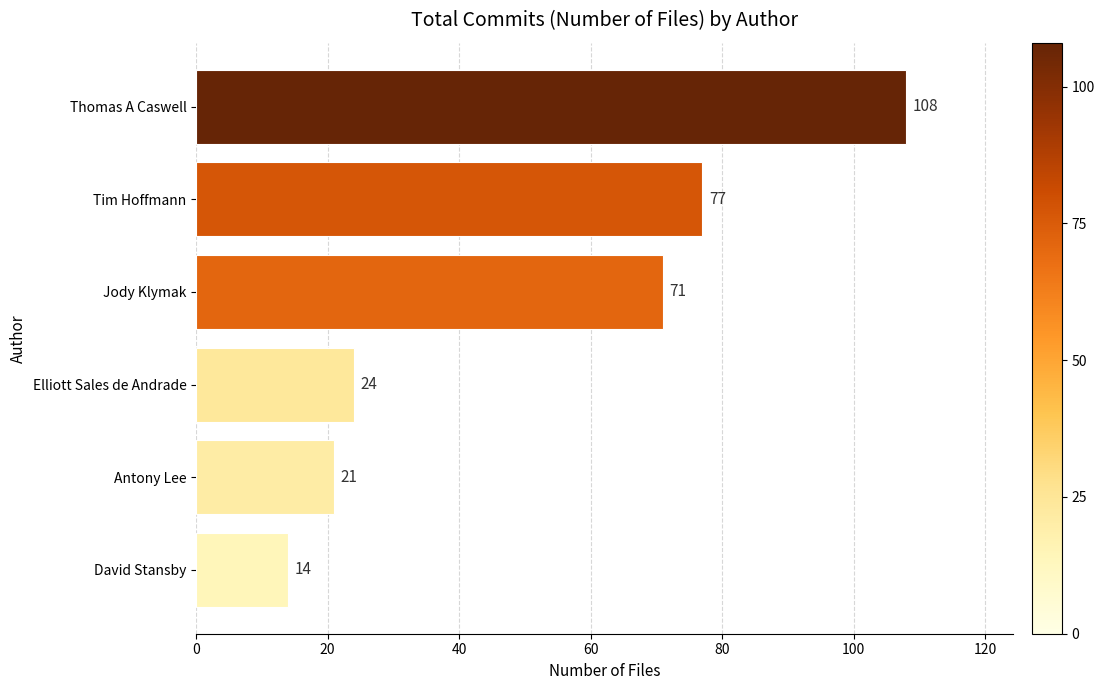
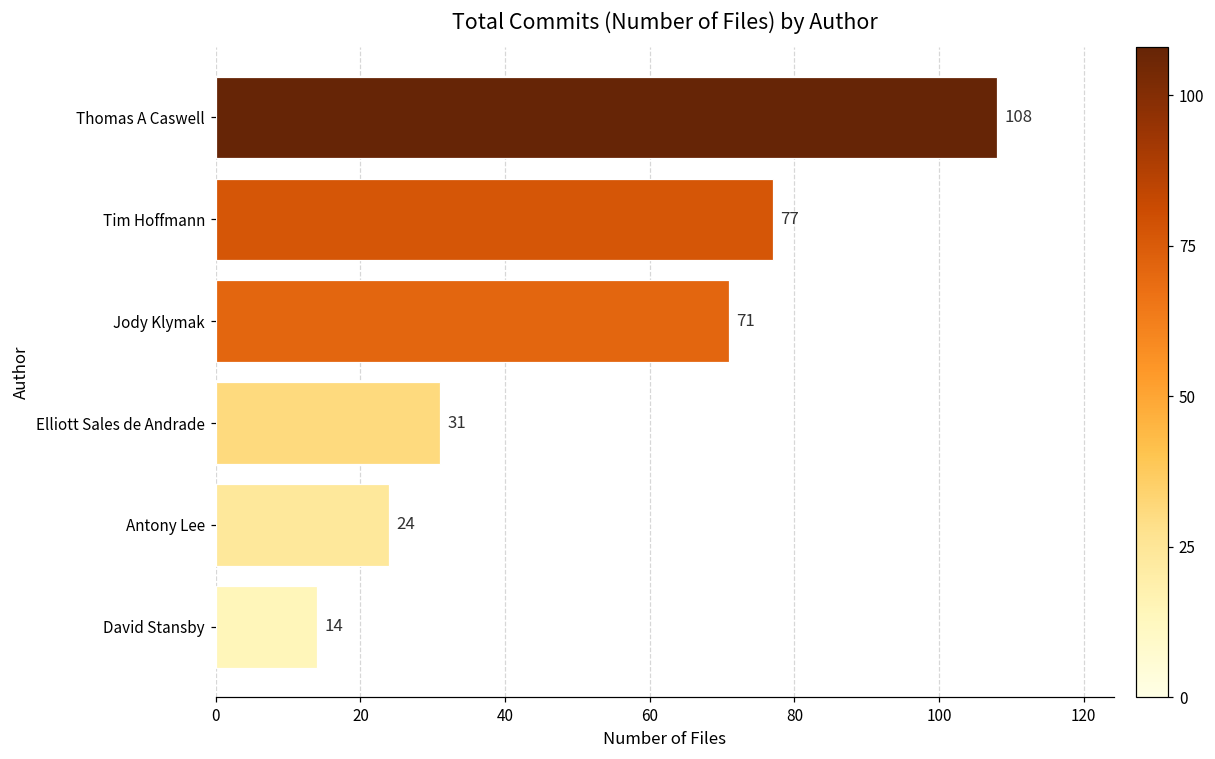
Elliott Sales de Andrade: 24 -> 31
Antony Lee: 21 -> 24
